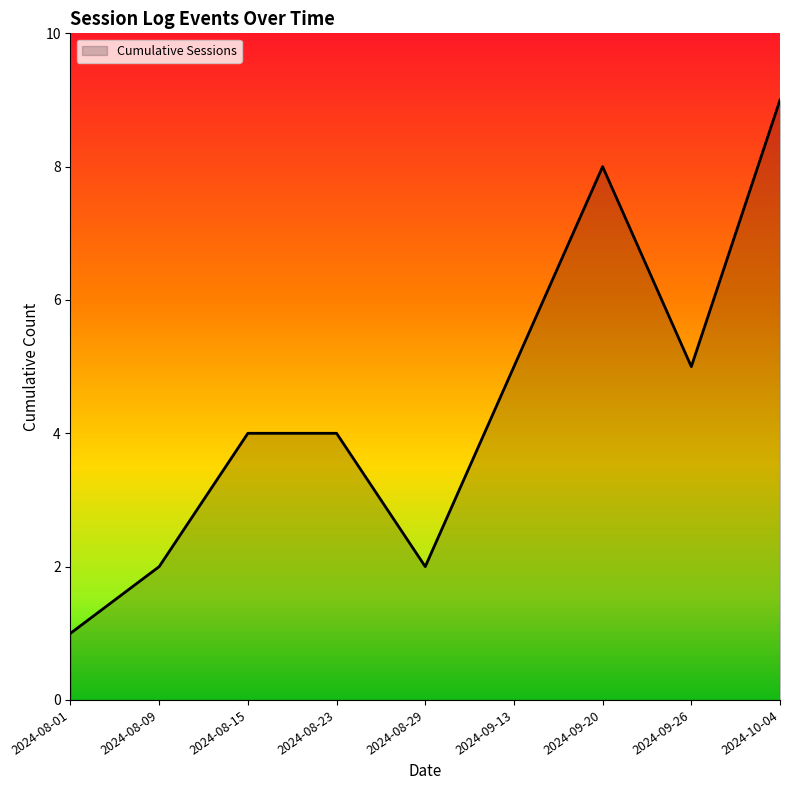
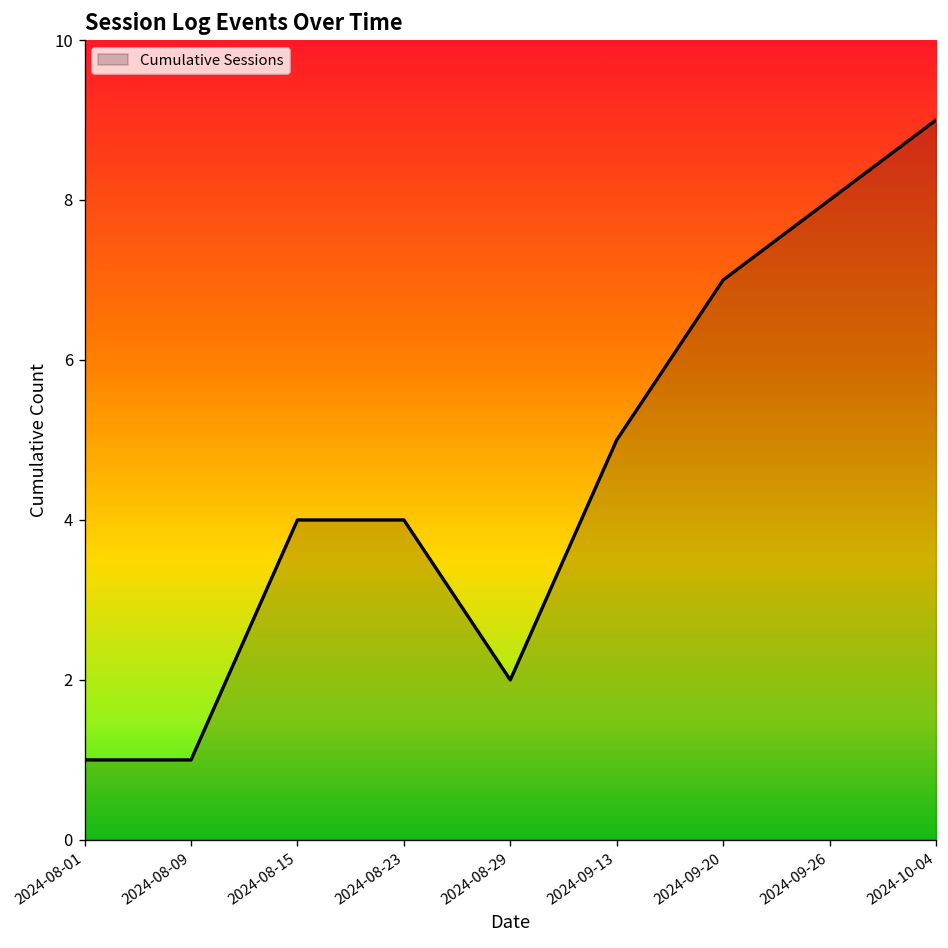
2024-08-09: 2 -> 1
2024-09-20: 8 -> 7
2024-09-26: 5 -> 8
